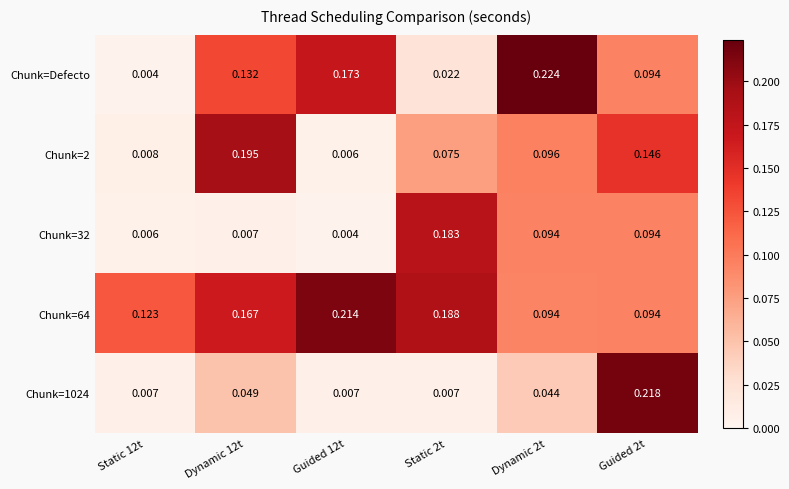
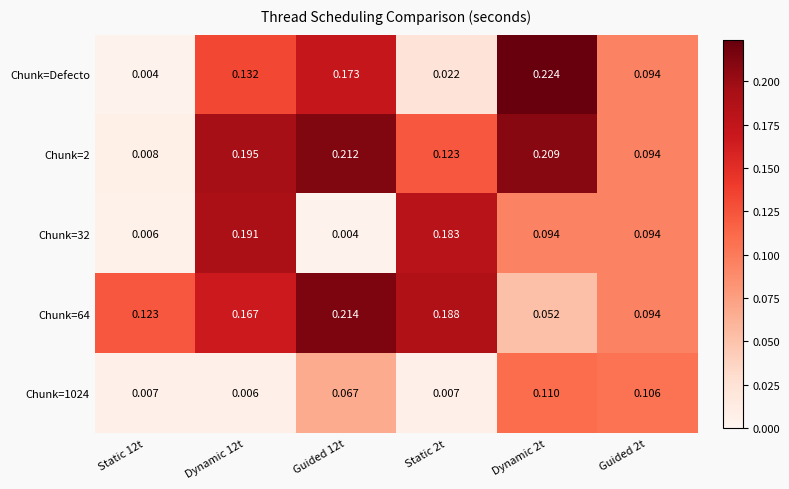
Chunk=2, Guided 12t: 0.006 -> 0.212
Chunk=2, Static 2t: 0.075 -> 0.123
Chunk=2, Dynamic 2t: 0.096 -> 0.209
Chunk=2, Guided 2t: 0.146 -> 0.094
Chunk=32, Dynamic 12t: 0.007 -> 0.191
Chunk=64, Dynamic 2t: 0.094 -> 0.052
Chunk=1024, Dynamic 12t: 0.049 -> 0.006
Chunk=1024, Guided 12t: 0.007 -> 0.067
Chunk=1024, Dynamic 2t: 0.044 -> 0.110
Chunk=1024, Guided 2t: 0.218 -> 0.106
